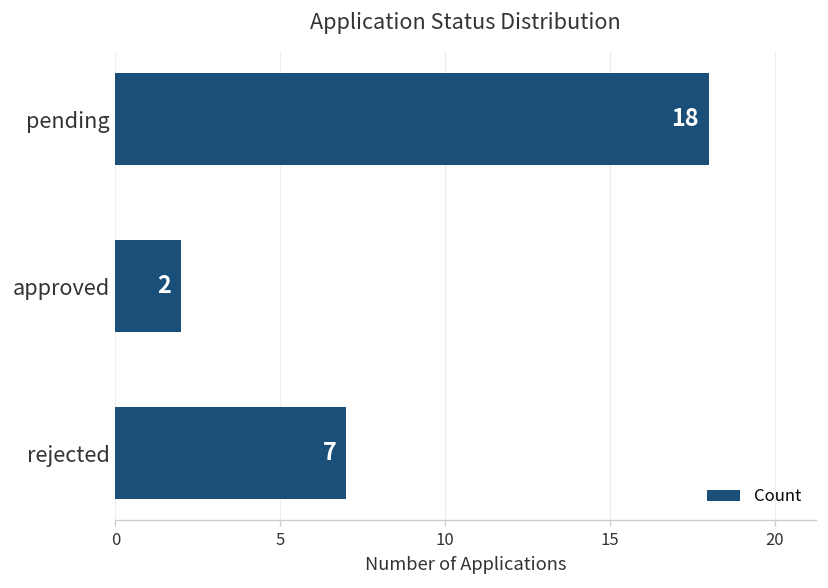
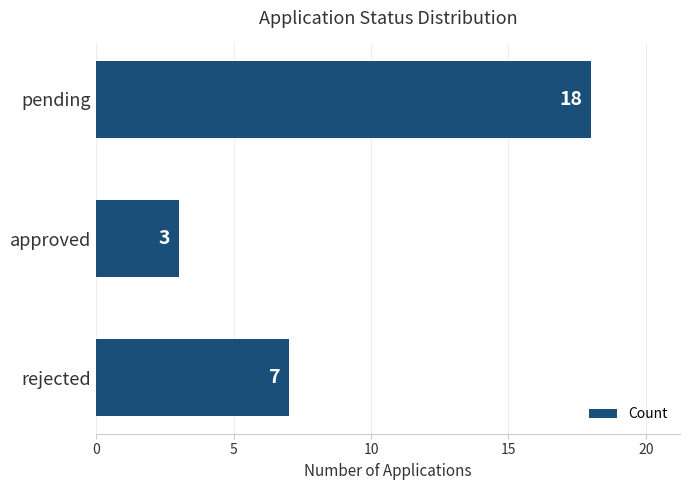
approved: 2 -> 3
